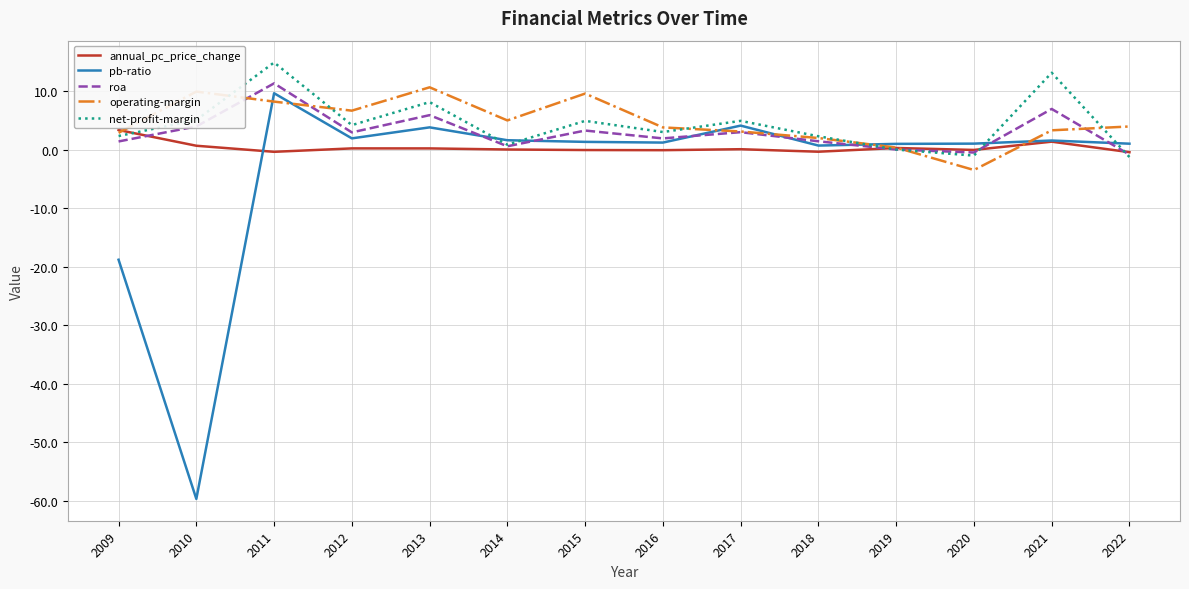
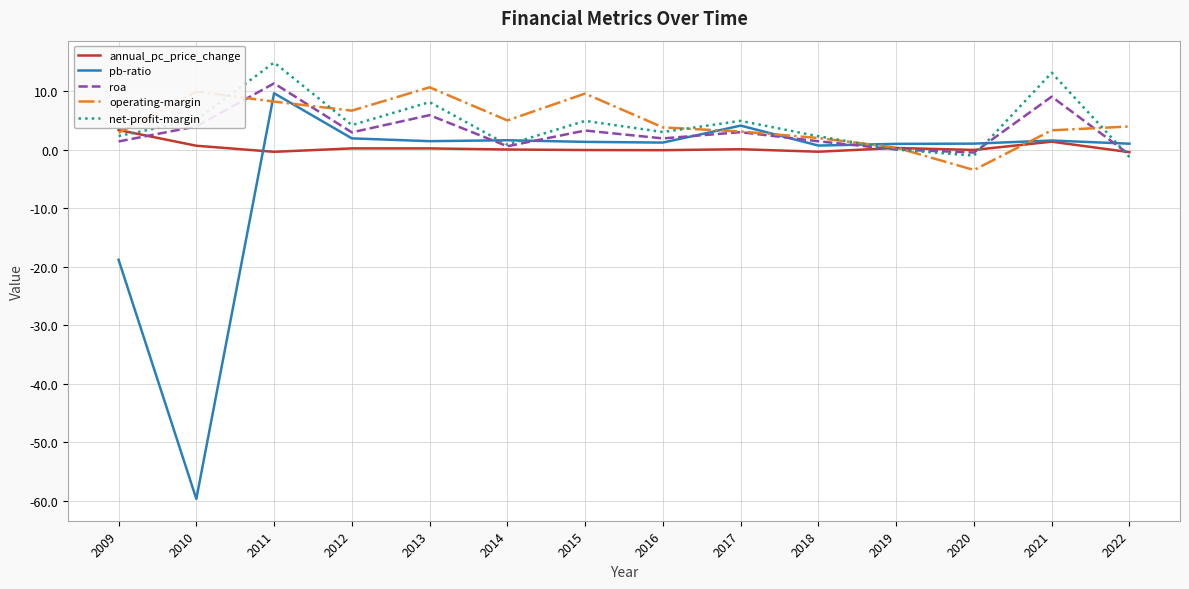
pb-ratio, 2013: 4 -> 1
roa, 2021: 7 -> 9
